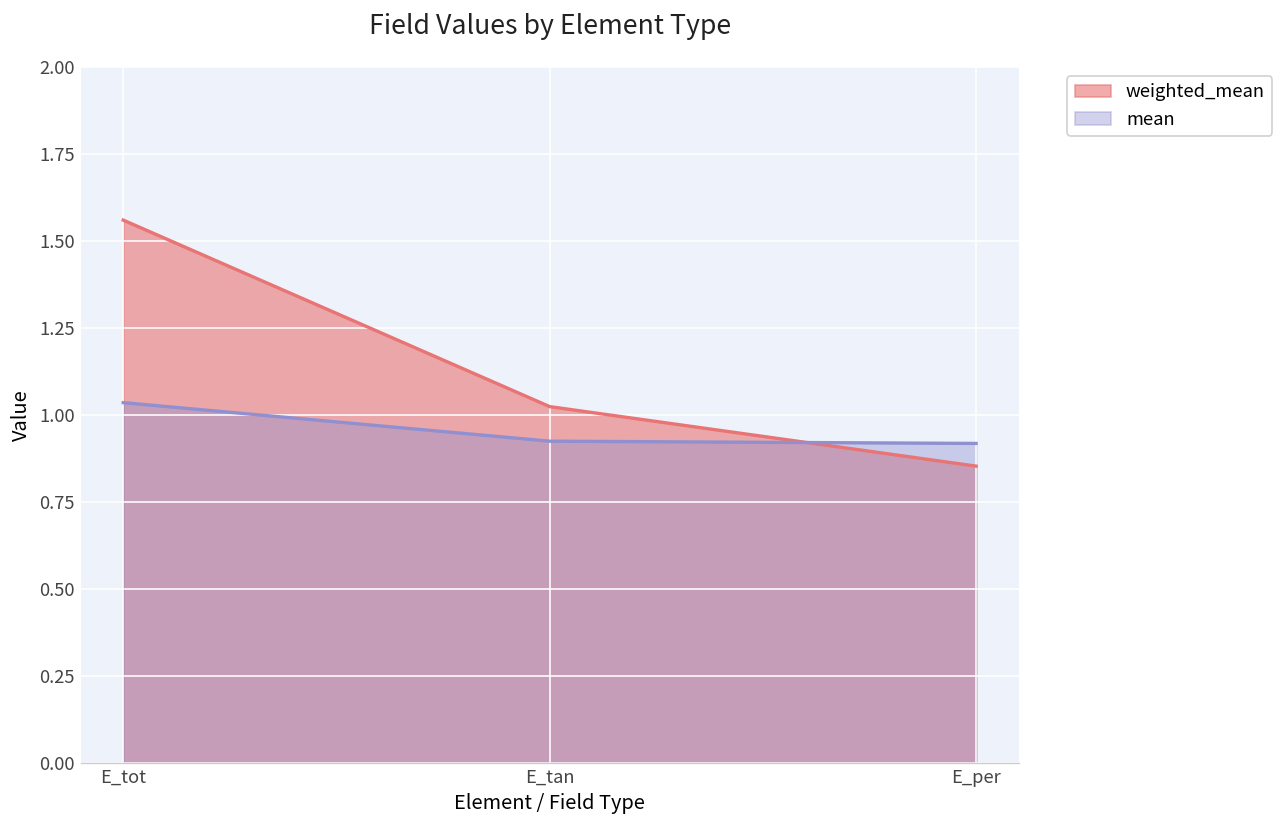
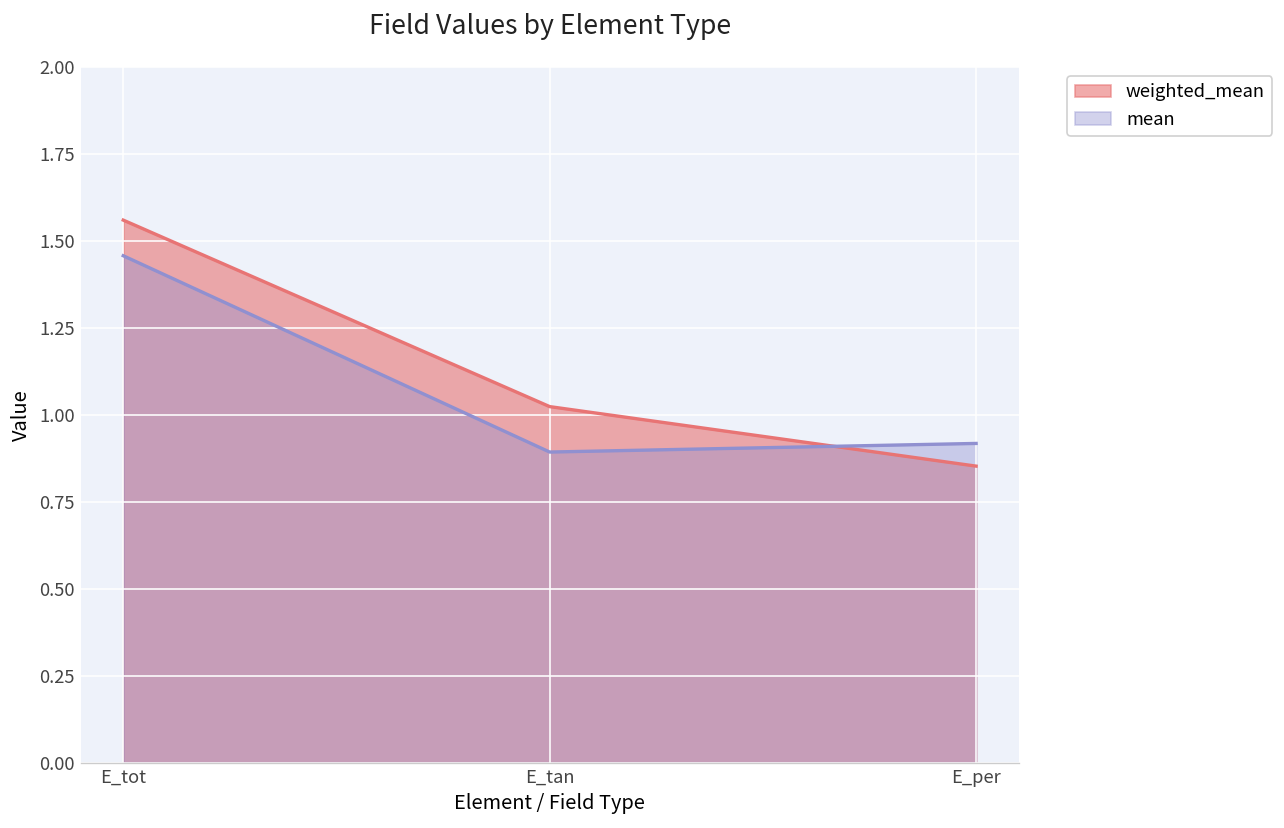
mean, E_tot: 1.03 -> 1.46
mean, E_tan: 0.92 -> 0.89
